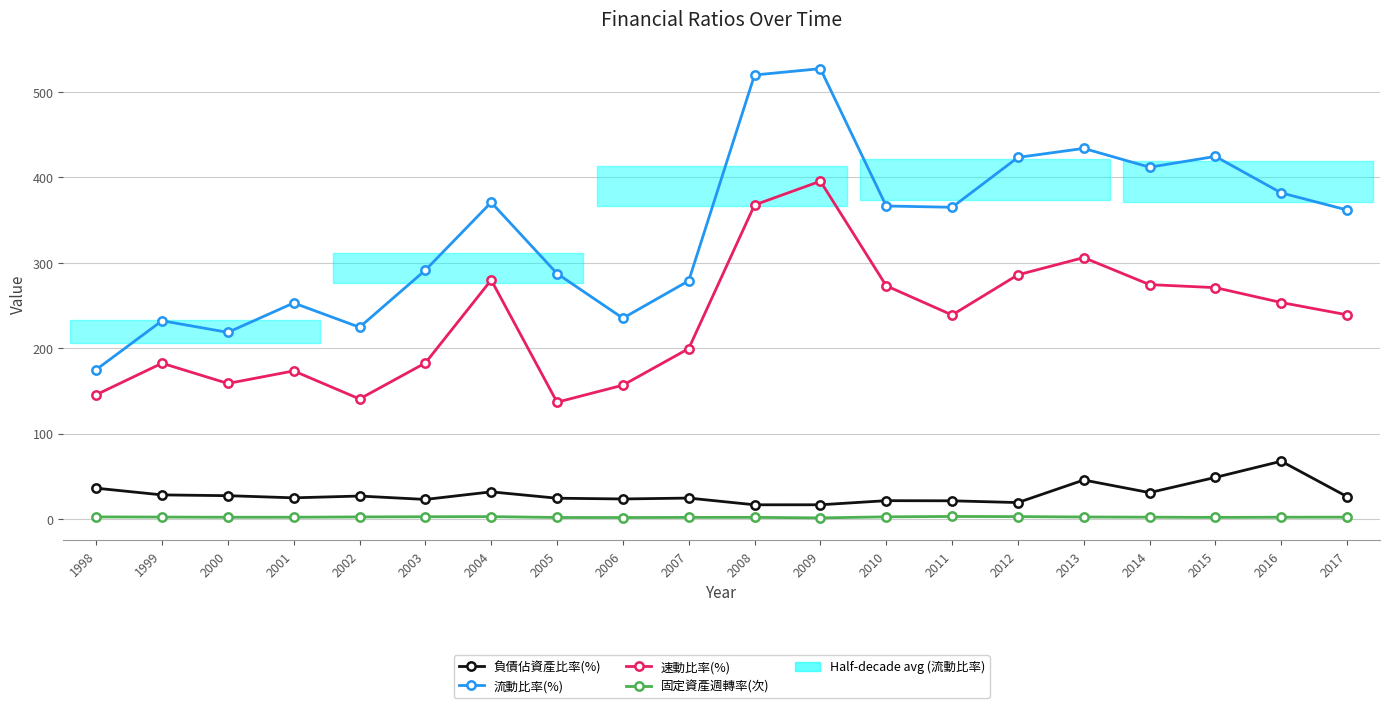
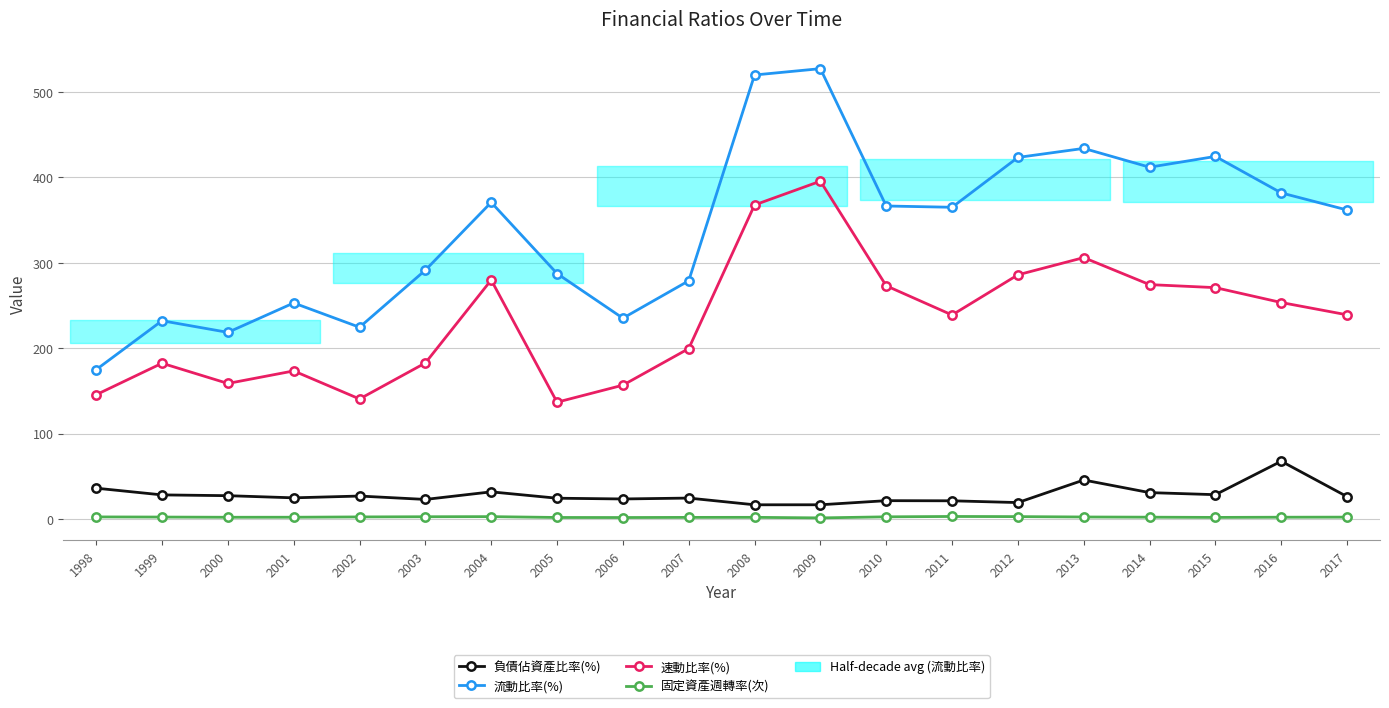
負債佔資產比率(%), 2015: 50 -> 30
